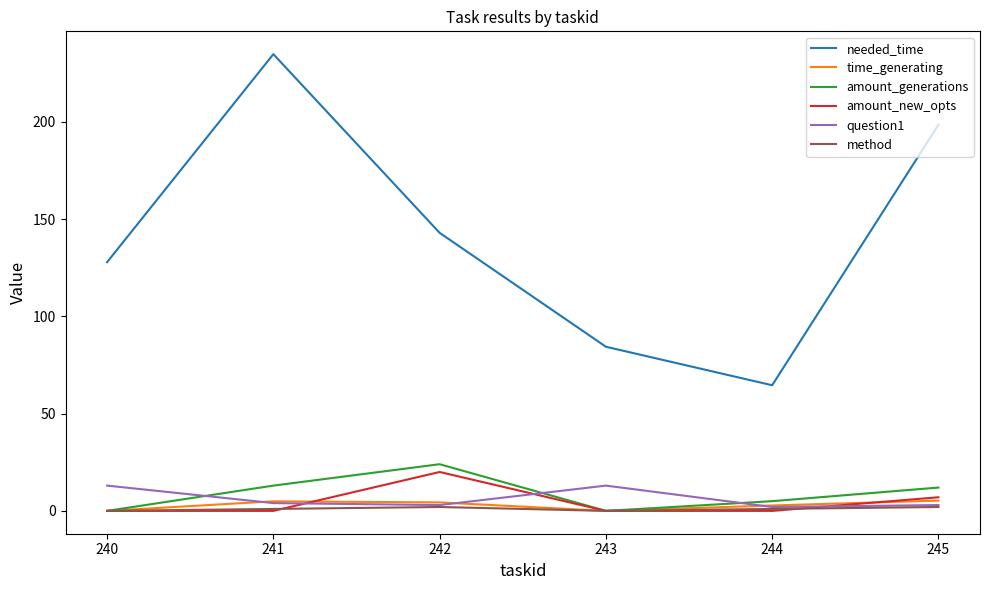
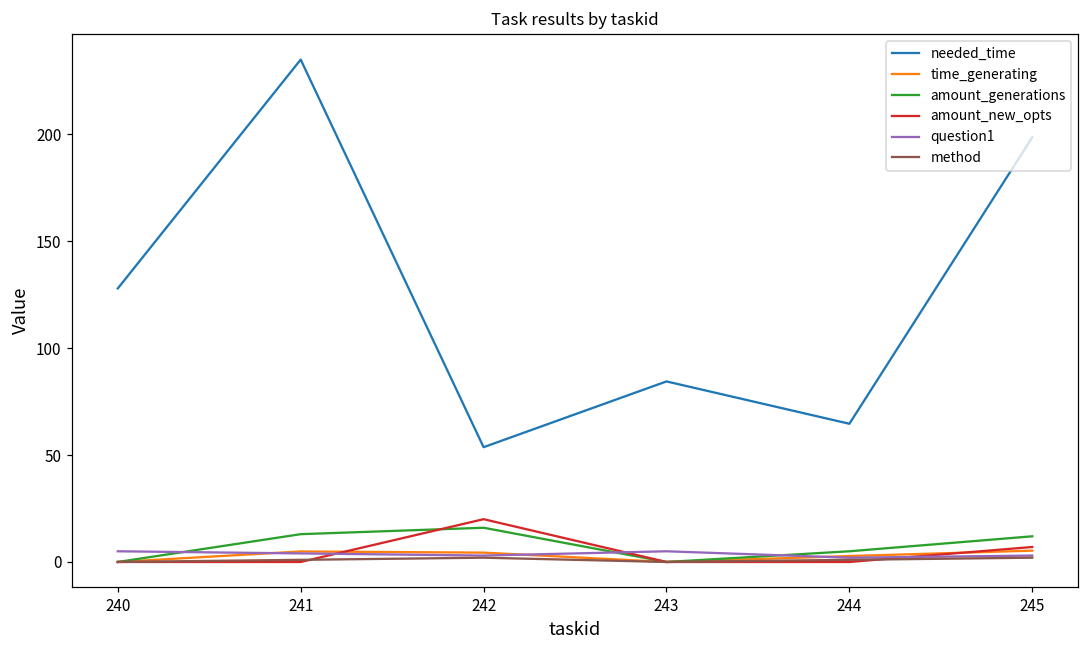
question1, 240: 13 -> 5
needed_time, 242: 143 -> 54
amount_generations, 242: 24 -> 16
question1, 243: 13 -> 5
